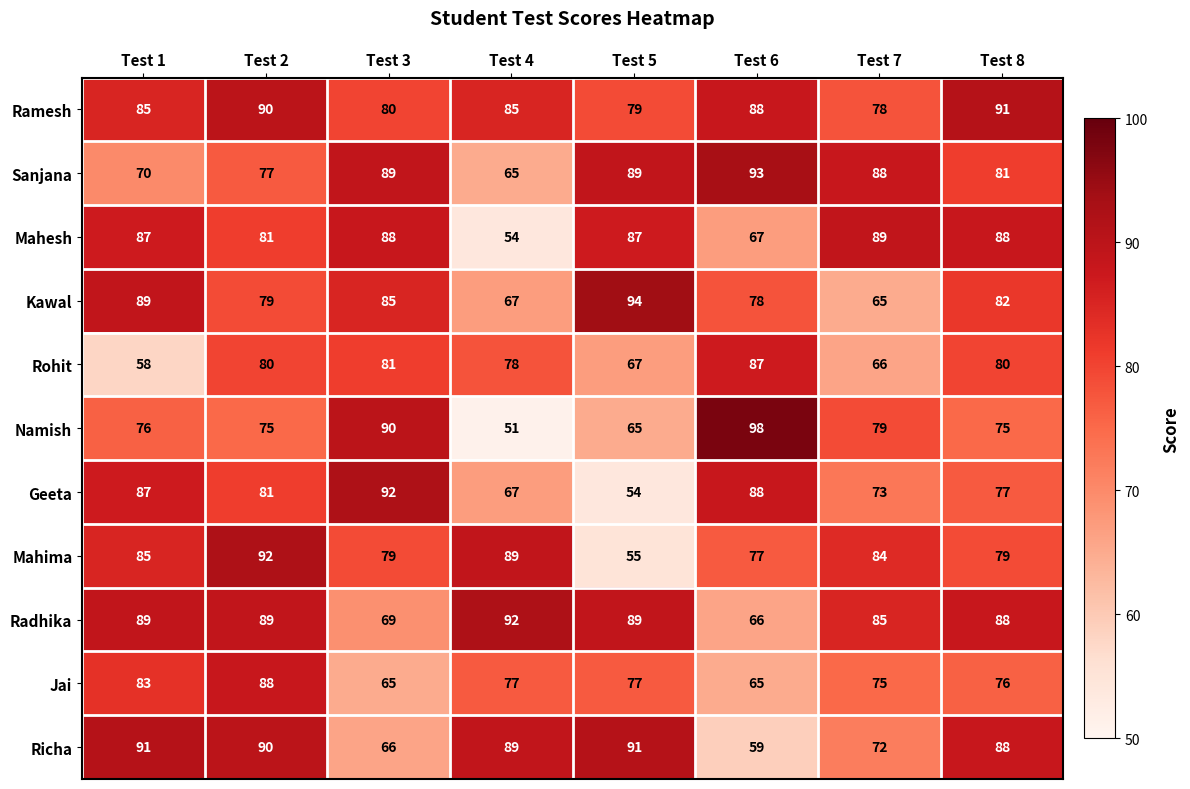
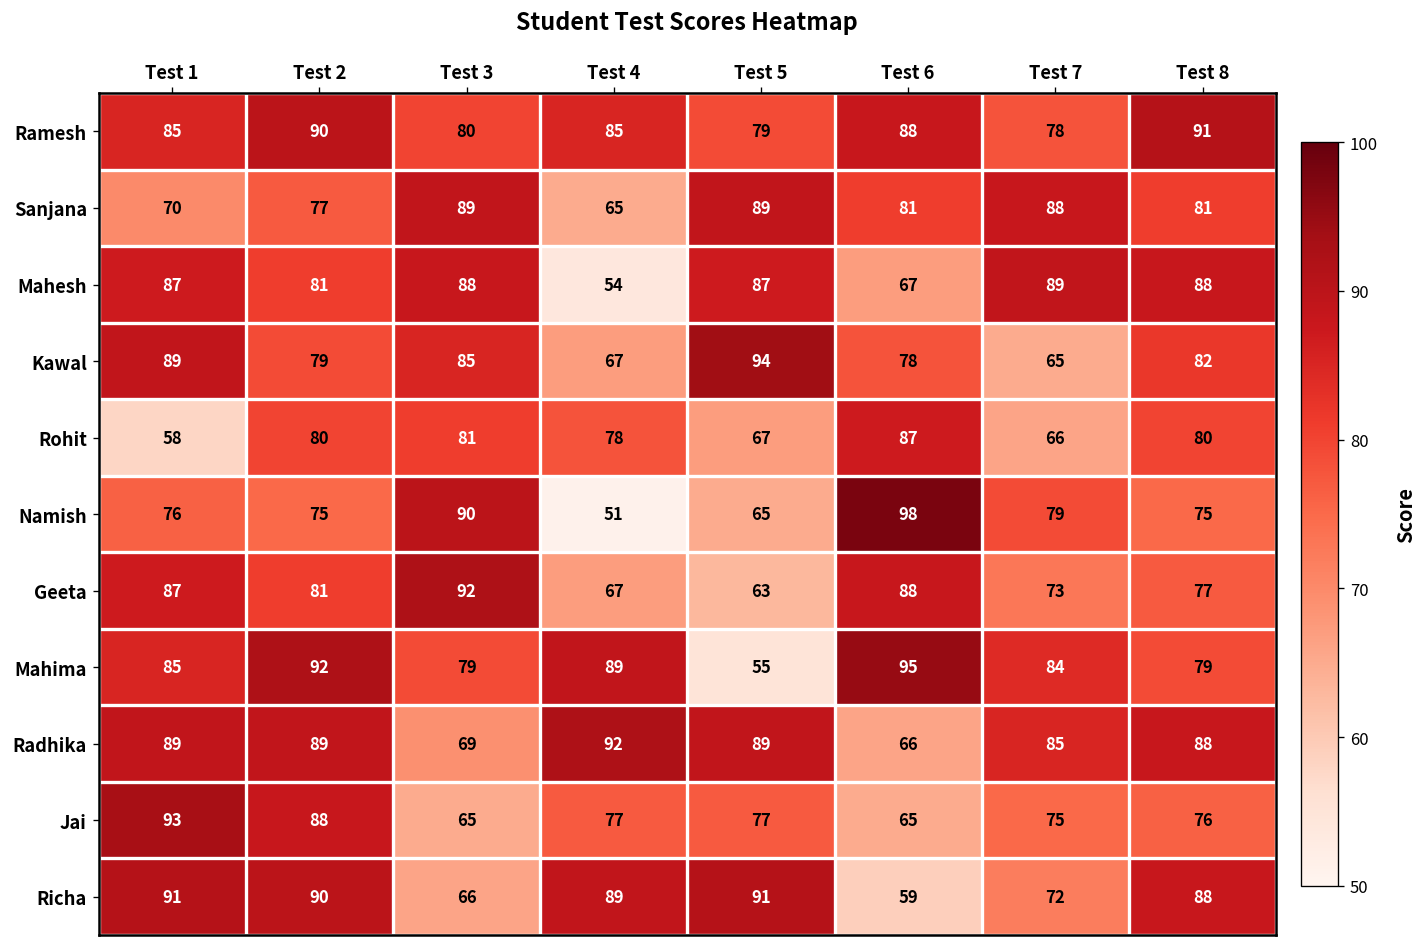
Sanjana, Test 6: 93 -> 81
Geeta, Test 5: 54 -> 63
Mahima, Test 6: 77 -> 95
Jai, Test 1: 83 -> 93
